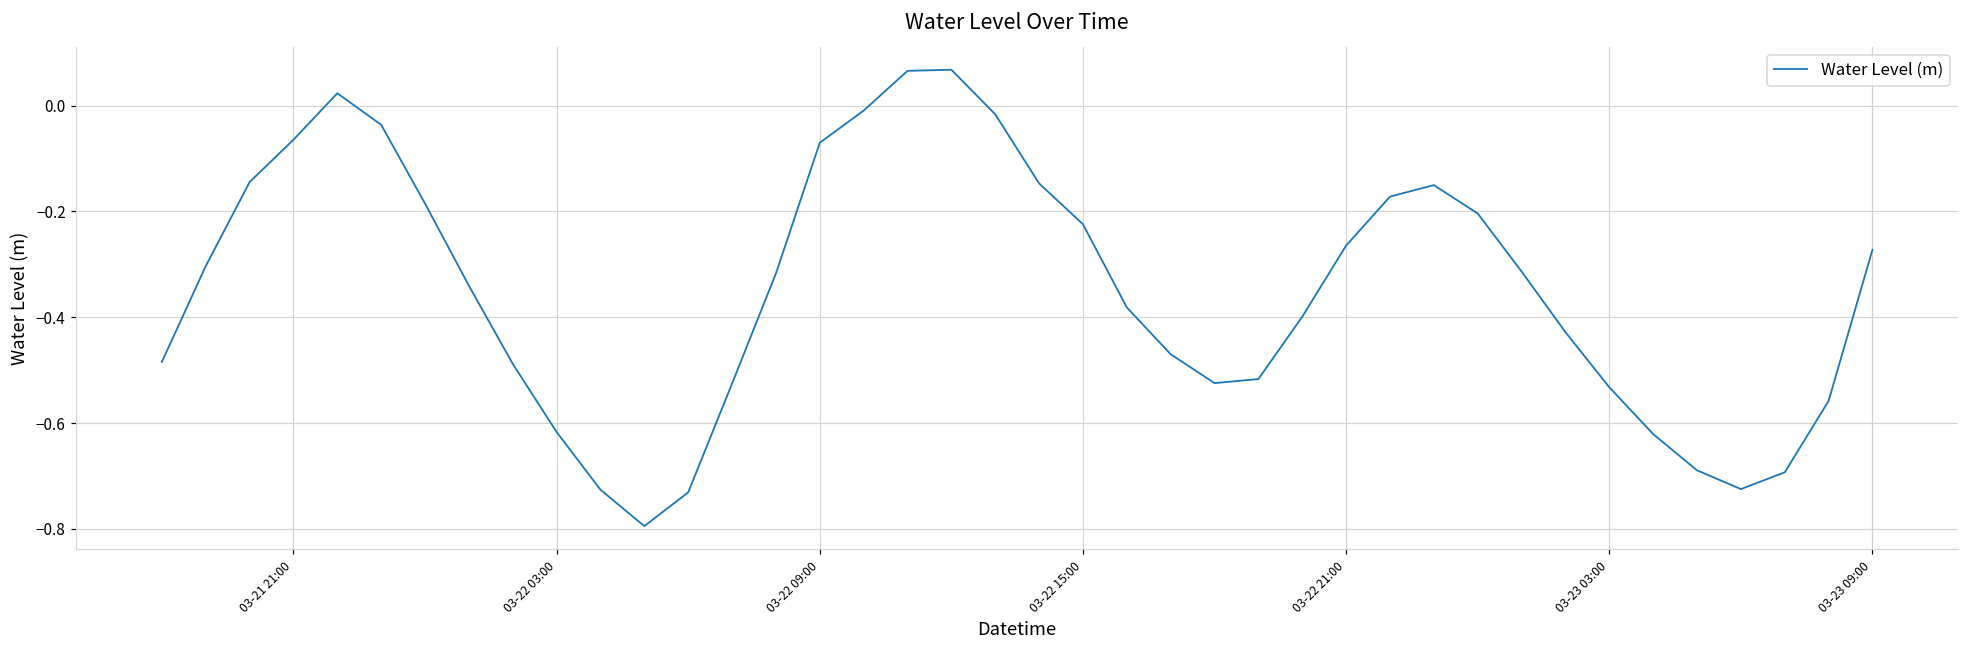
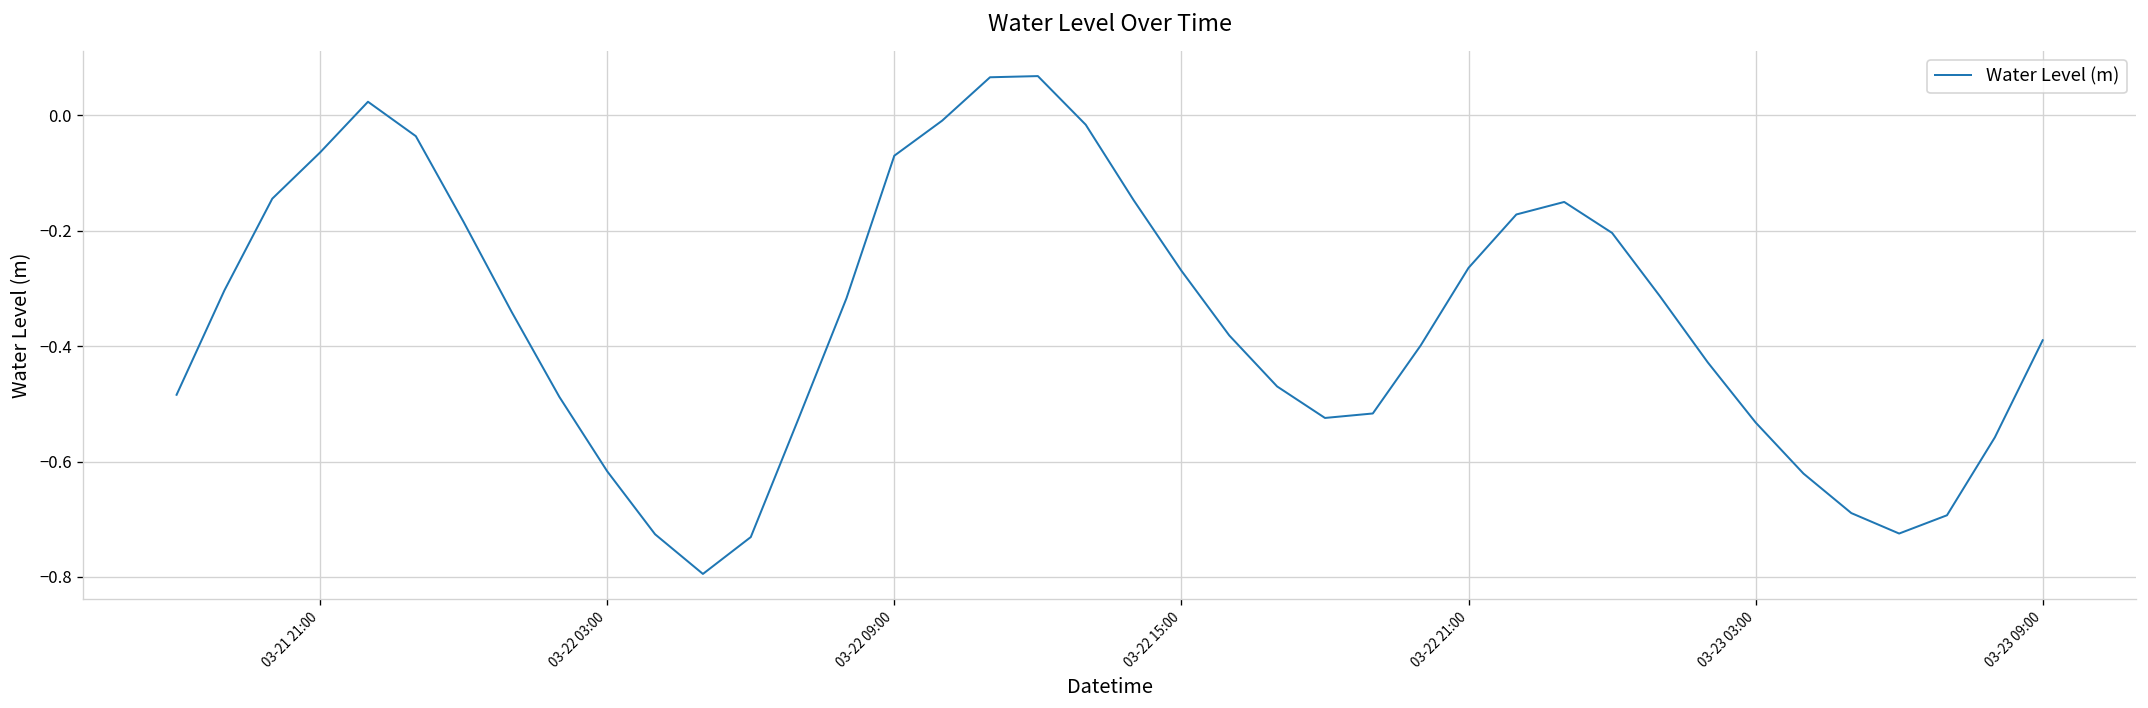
03-22 15:00: -0.22 -> -0.27
03-23 09:00: -0.27 -> -0.39
